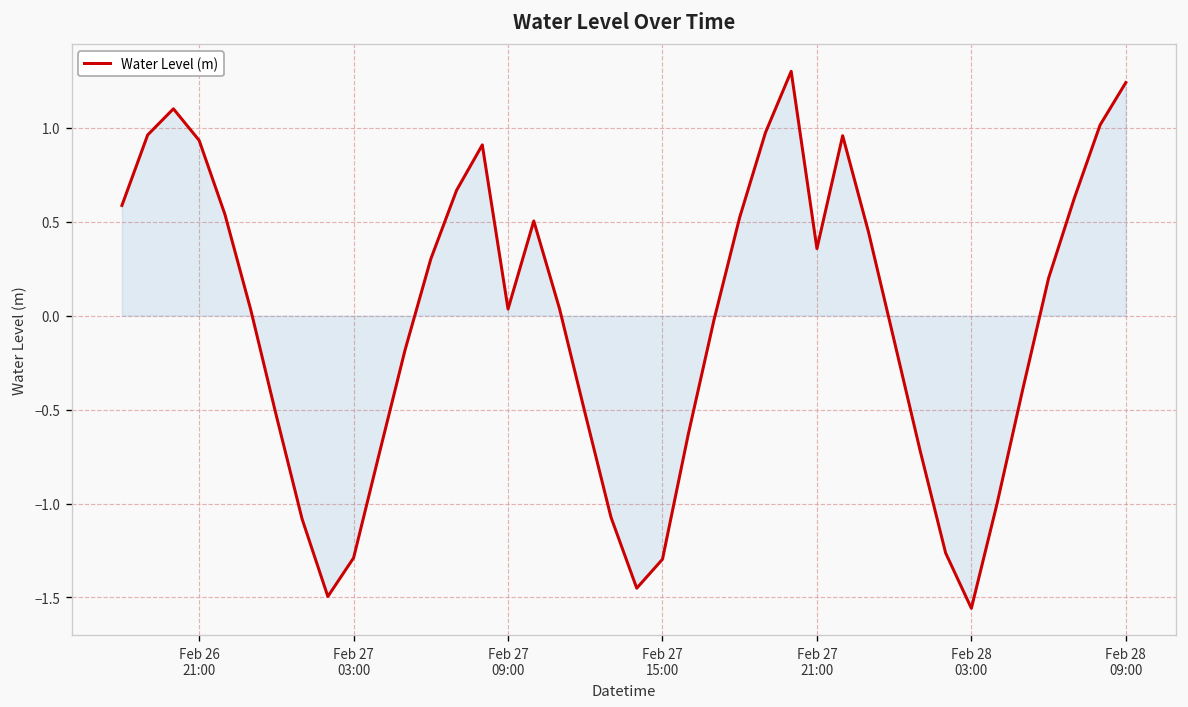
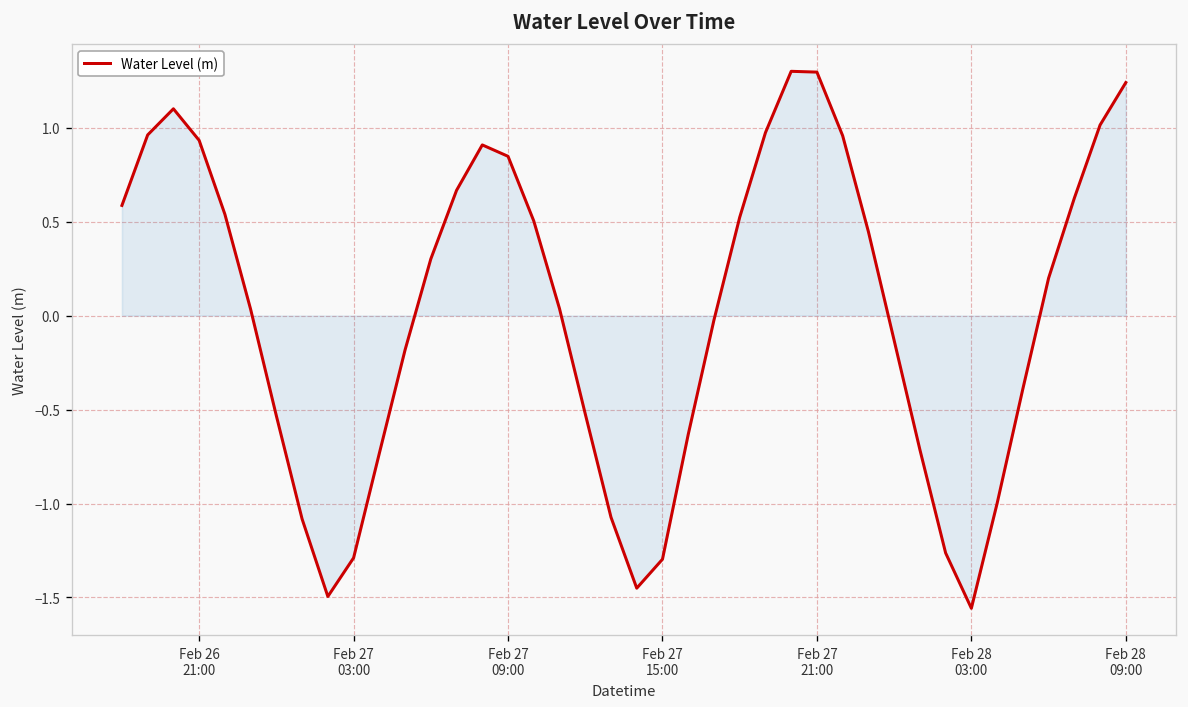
Water Level (m), Feb 27 09:00: 0.03 -> 0.85
Water Level (m), Feb 27 21:00: 0.36 -> 1.30
